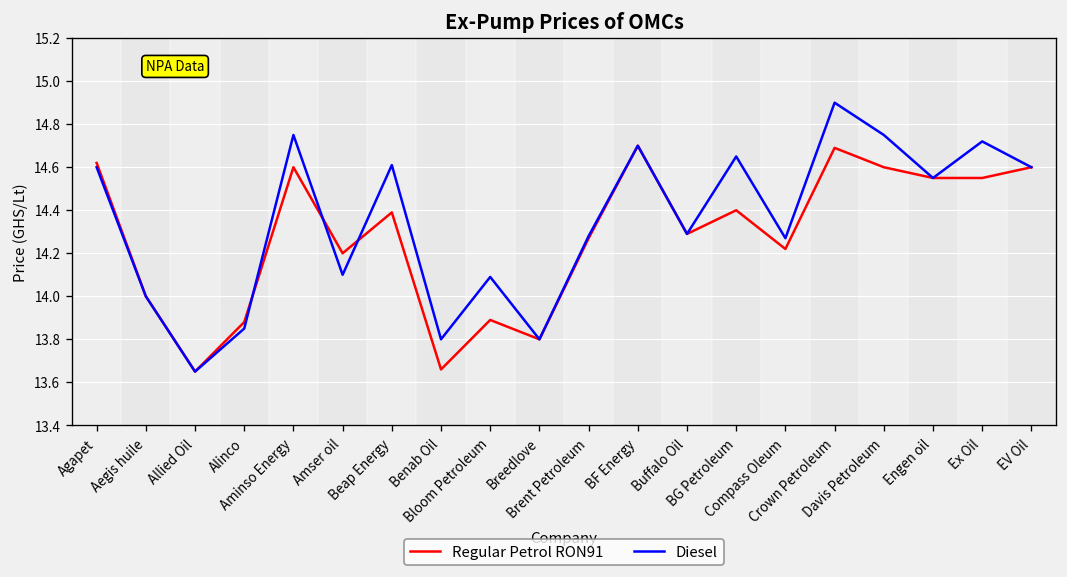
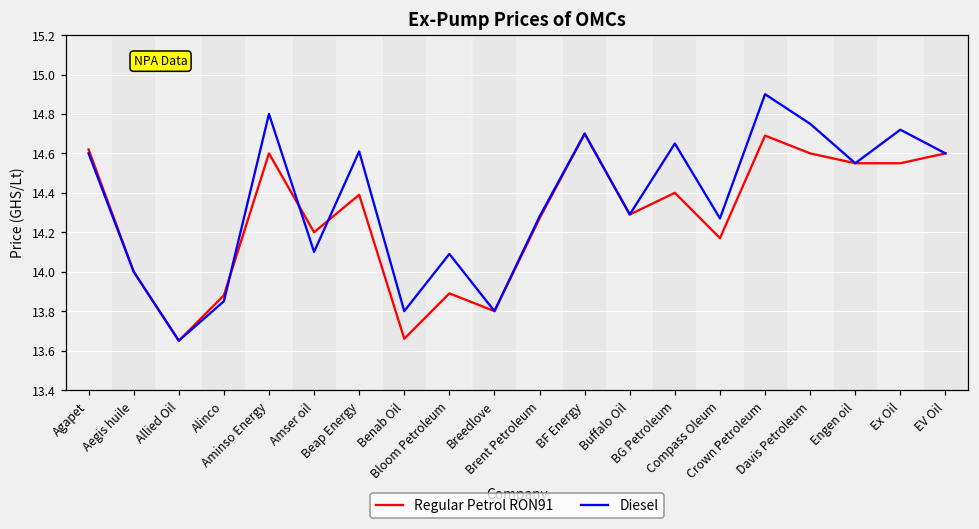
Diesel, Aminso Energy: 14.75 -> 14.80
Regular Petrol RON91, Compass Oleum: 14.22 -> 14.17
